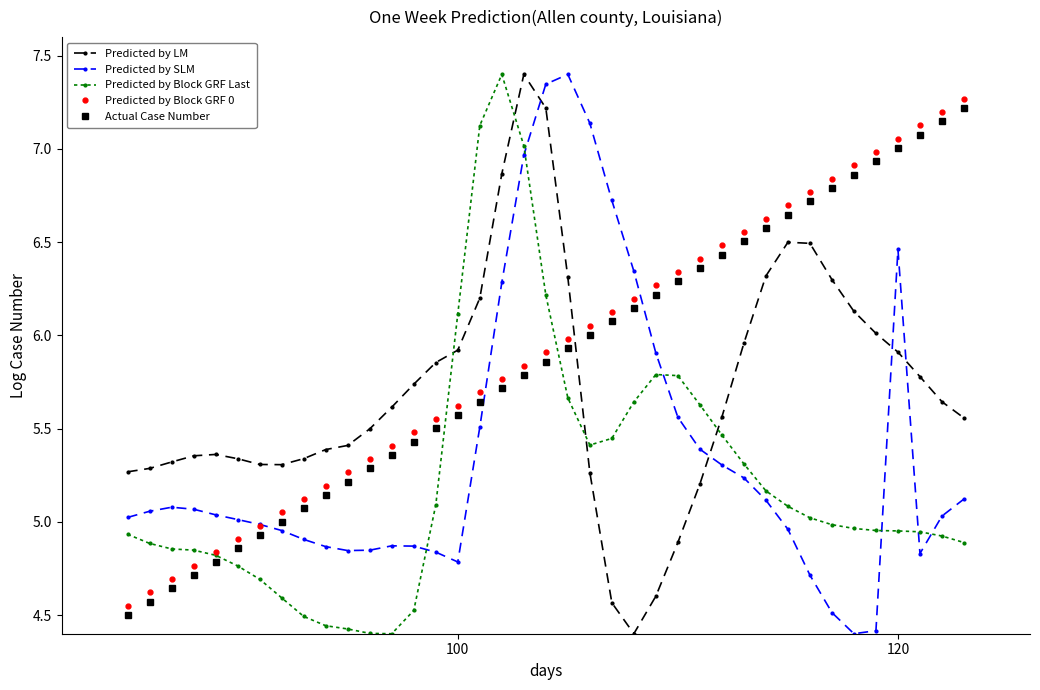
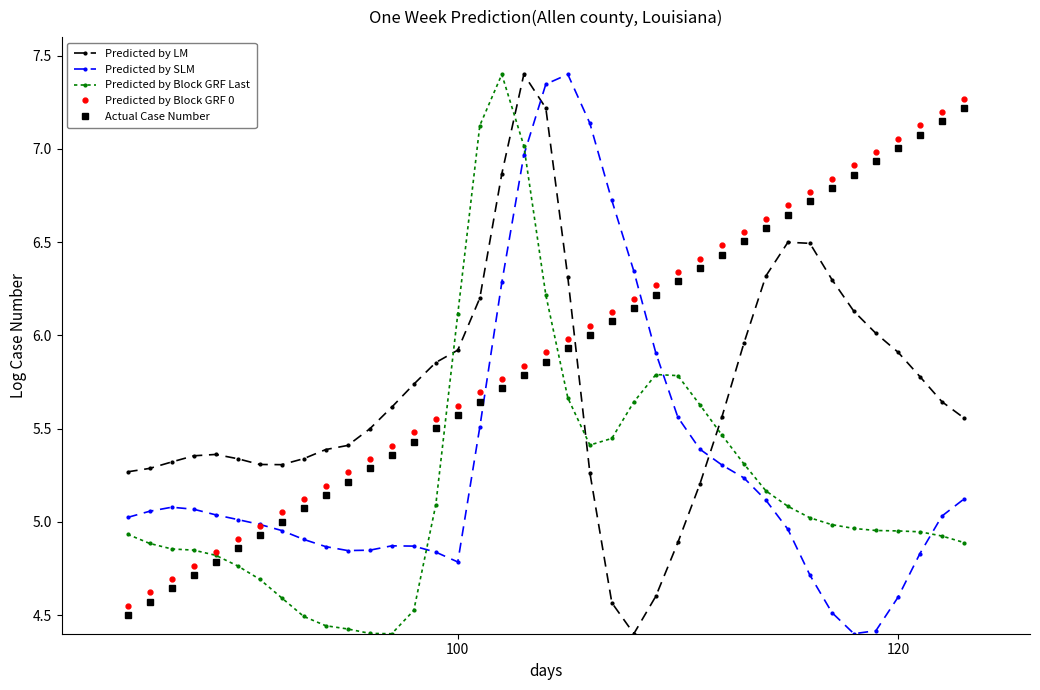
Predicted by SLM, 120: 6.46 -> 4.60
